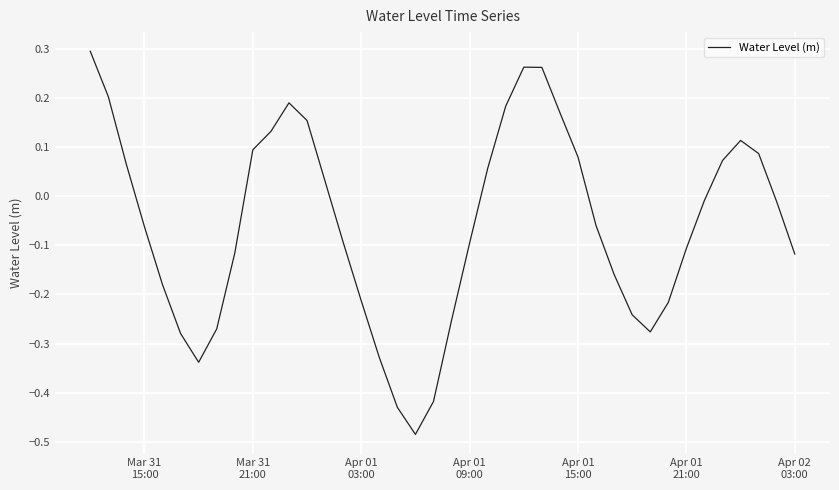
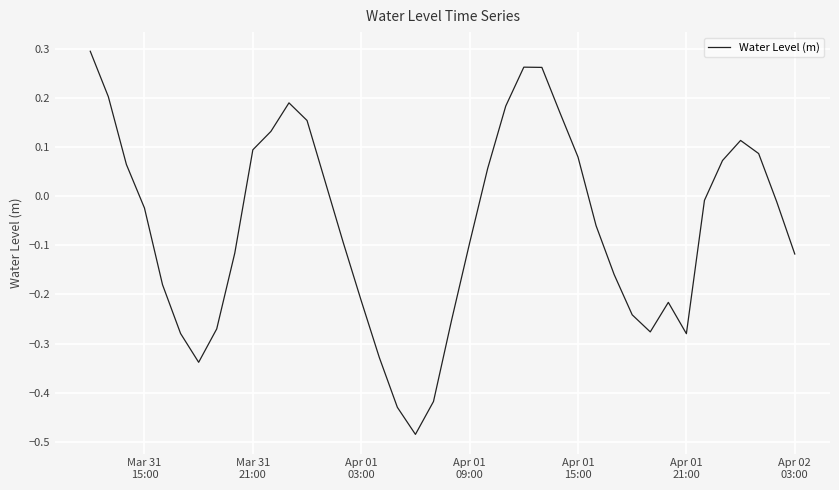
Mar 31 15:00: -0.06 -> -0.02
Apr 01 21:00: -0.11 -> -0.28
